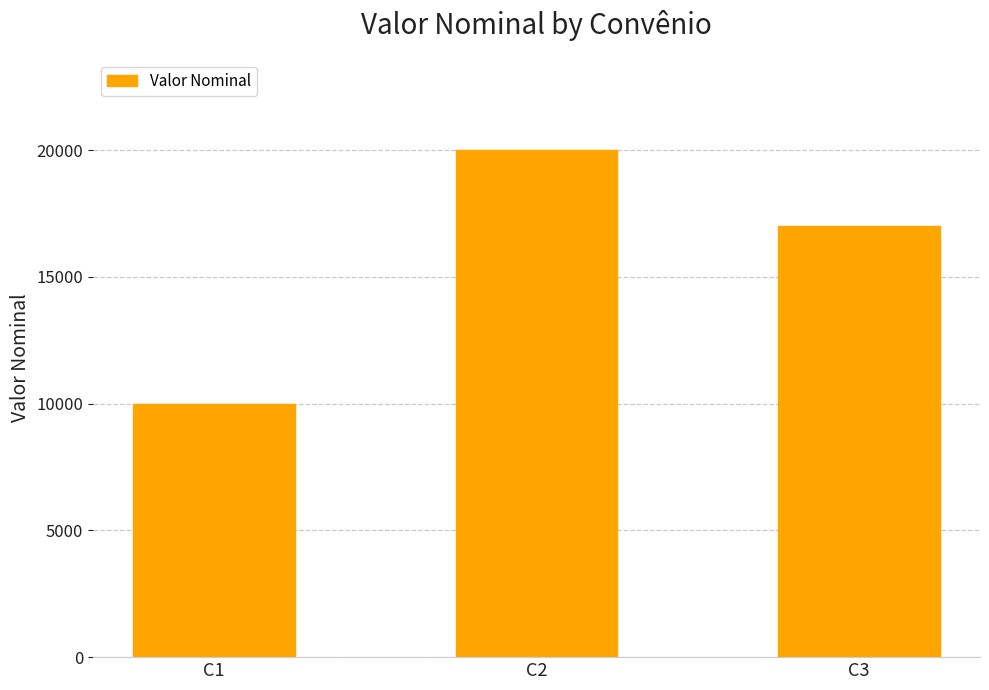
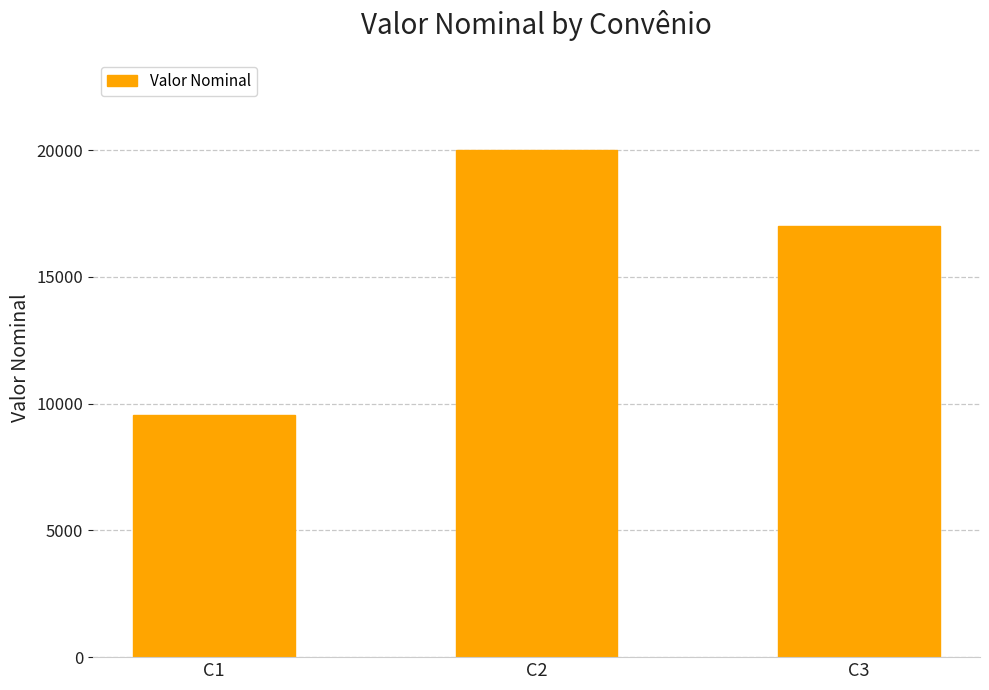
C1: 10000 -> 9600
